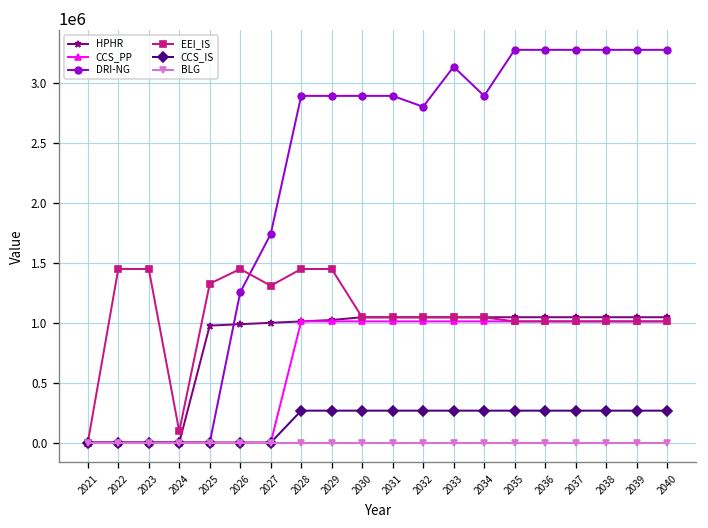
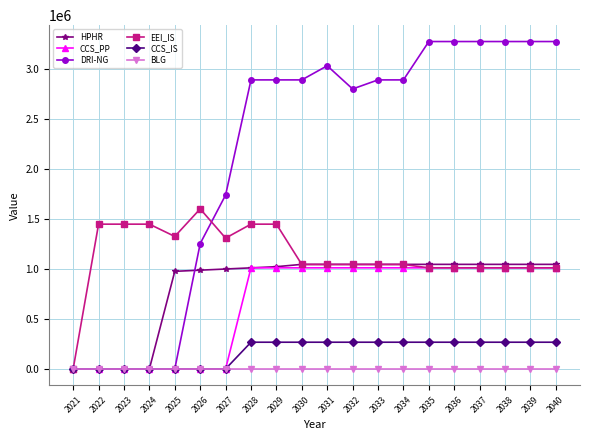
EEI_IS, 2024: 100000 -> 1400000
EEI_IS, 2026: 1400000 -> 1600000
DRI-NG, 2031: 2900000 -> 3000000
DRI-NG, 2033: 3100000 -> 2900000
